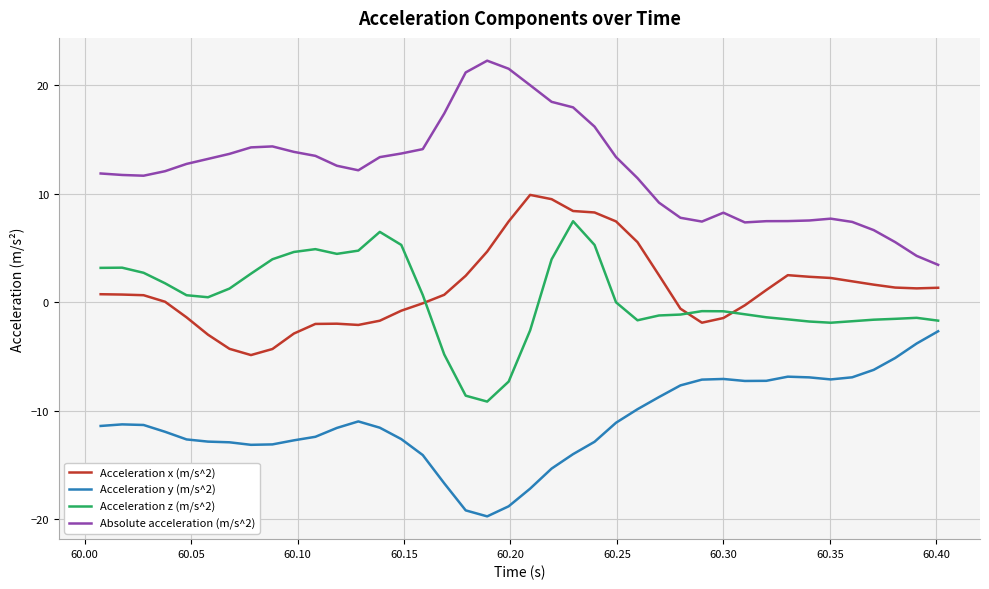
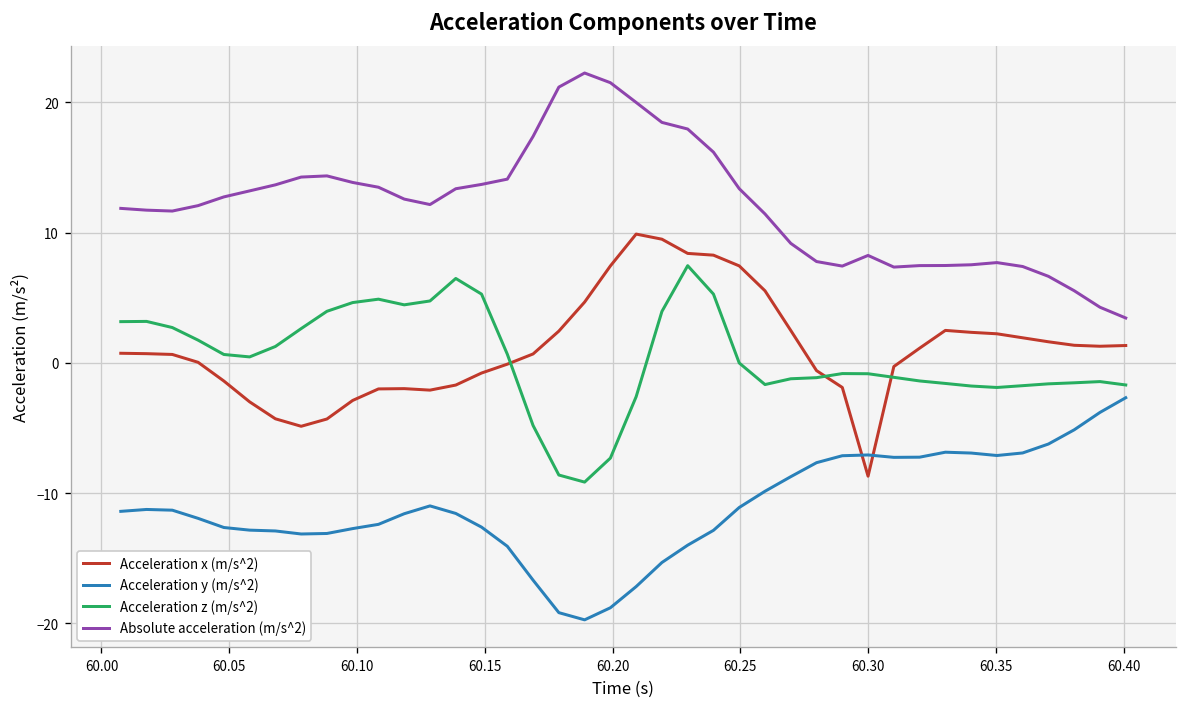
Acceleration x (m/s^2), 60.30: -1.5 -> -8.7
